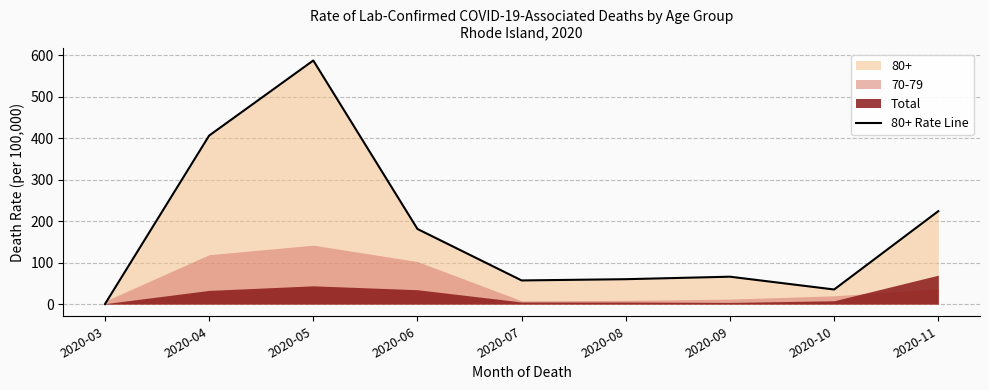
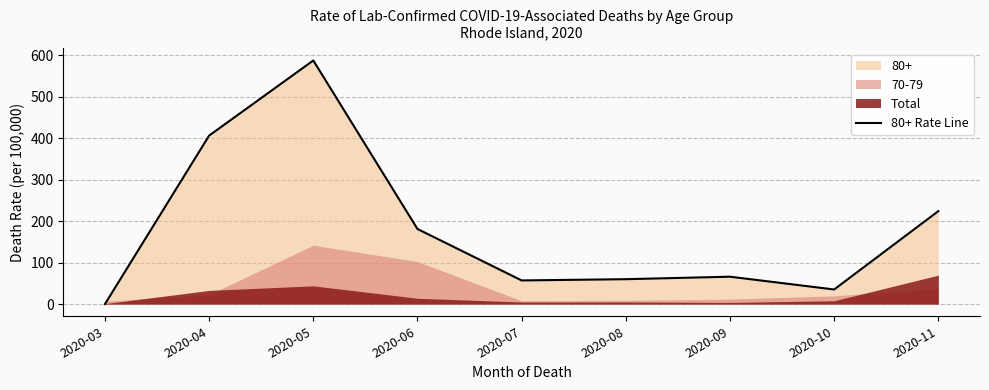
70-79, 2020-04: 120 -> 20
Total, 2020-06: 30 -> 10
